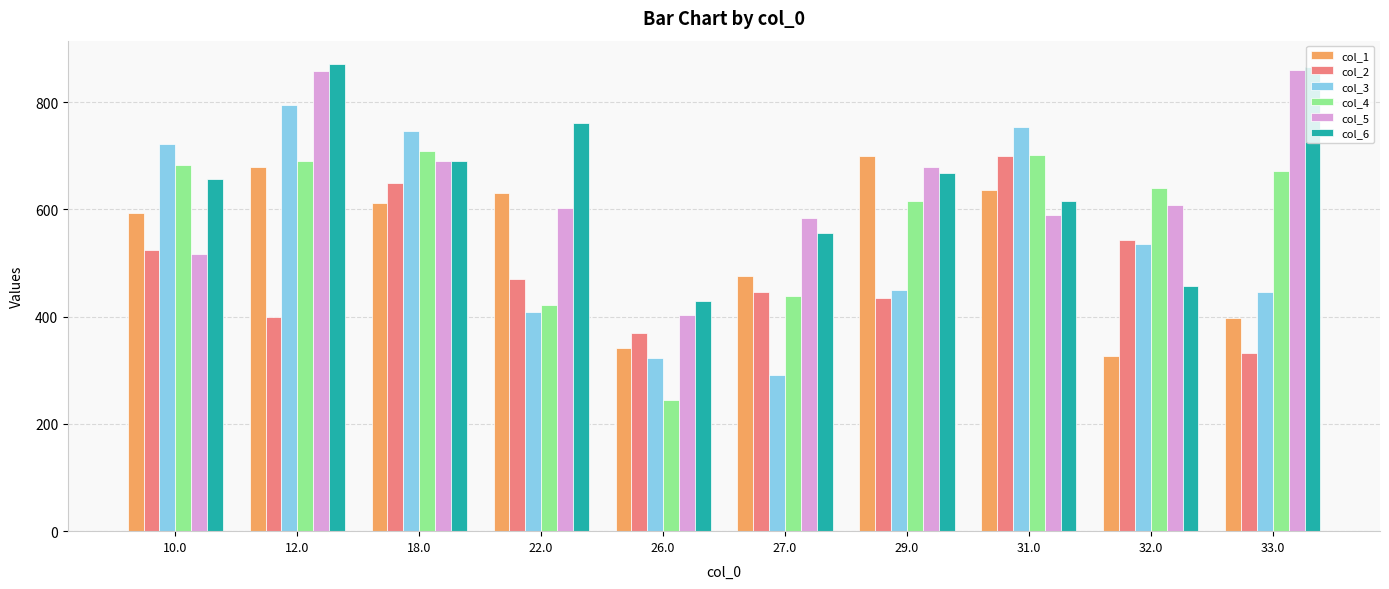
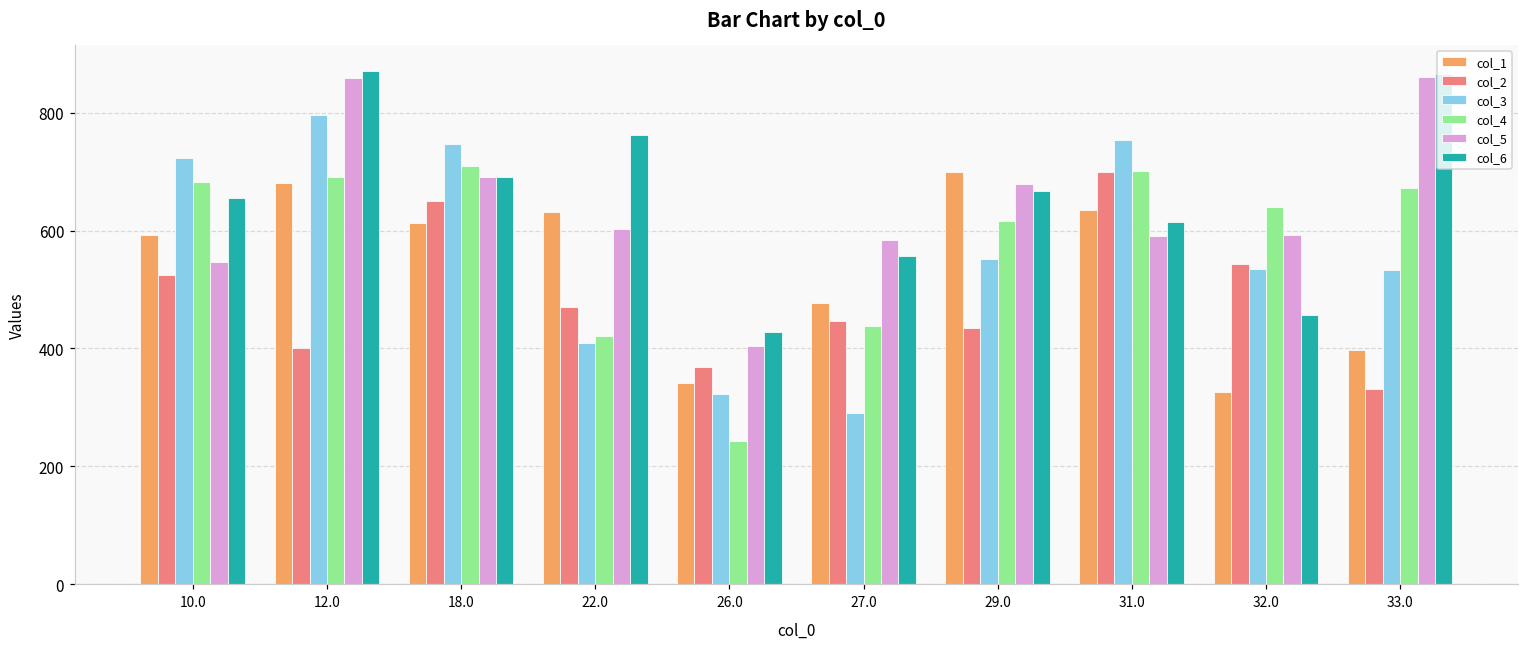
col_5, 10.0: 520 -> 550
col_3, 29.0: 450 -> 550
col_5, 32.0: 610 -> 590
col_3, 33.0: 450 -> 530
